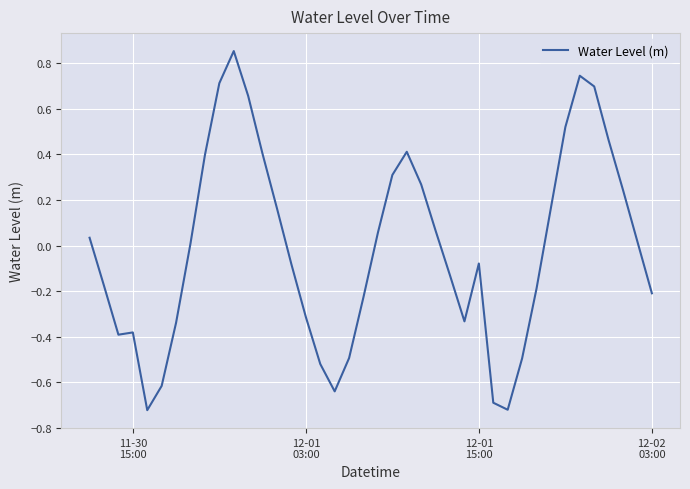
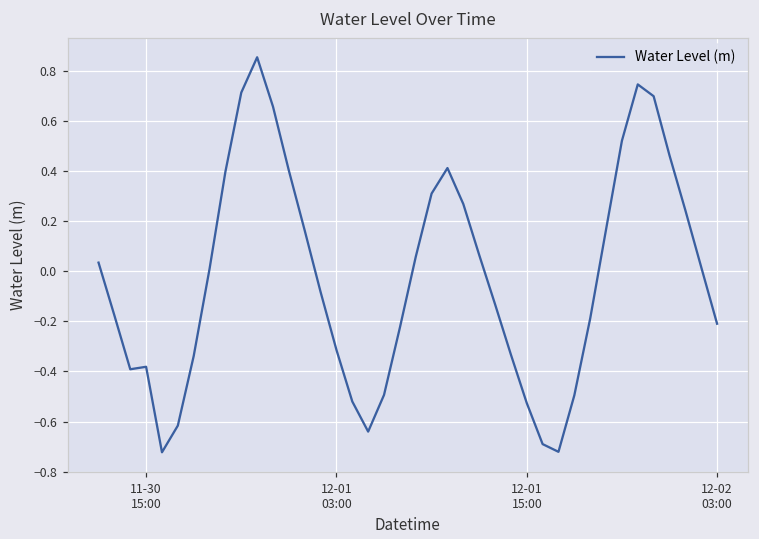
12-01 15:00: -0.08 -> -0.53
